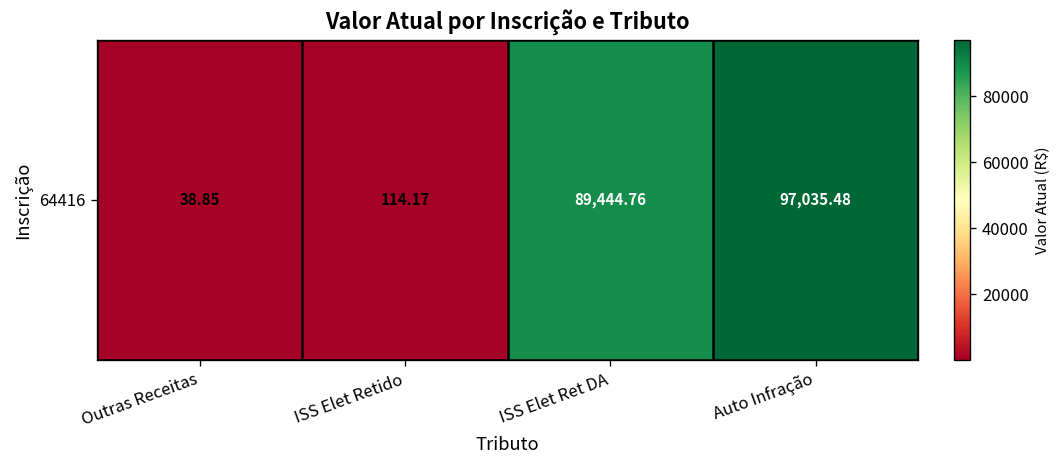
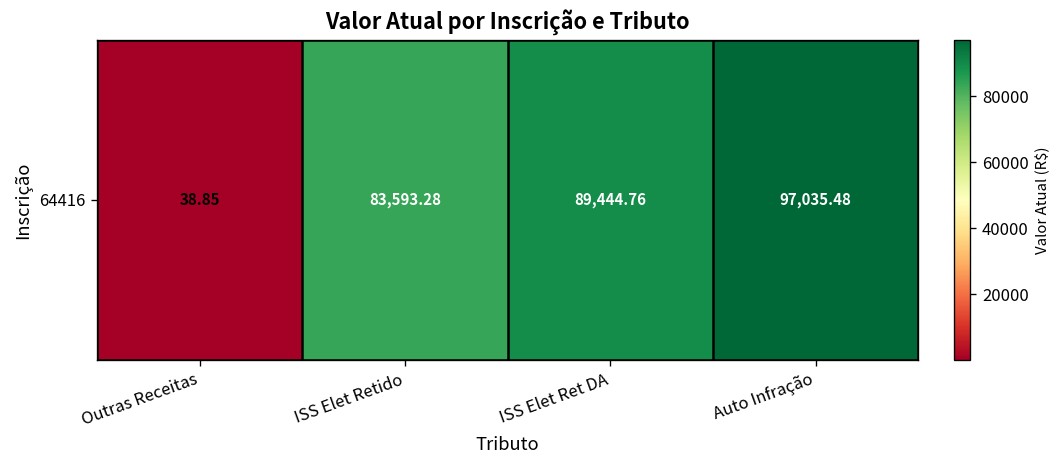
64416, ISS Elet Retido: 114.17 -> 83,593.28
